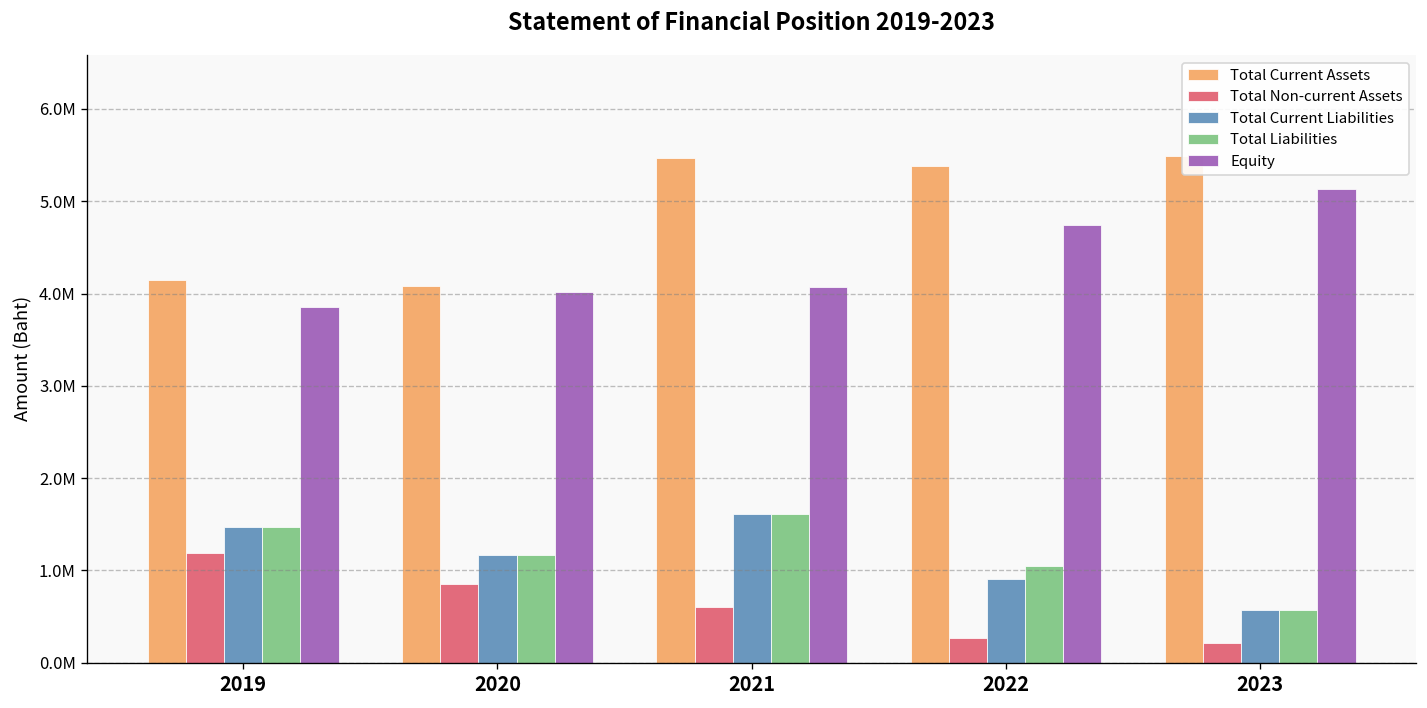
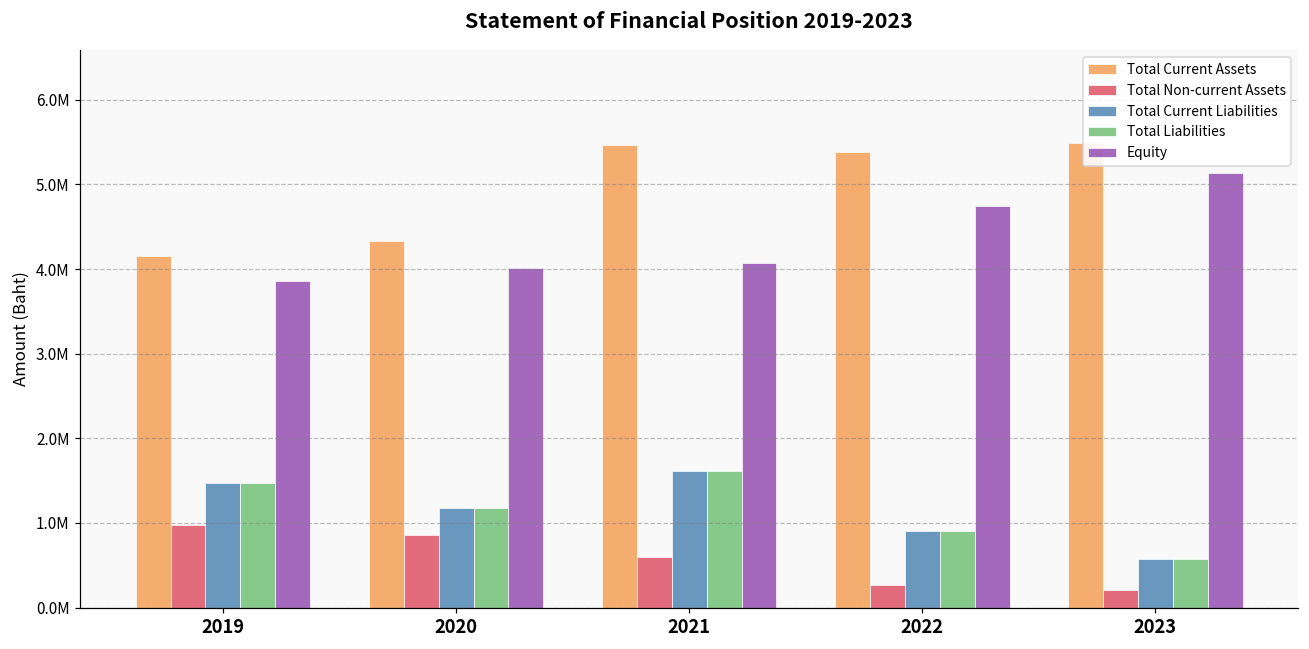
Total Non-current Assets, 2019: 1200000 -> 1000000
Total Current Assets, 2020: 4100000 -> 4300000
Total Liabilities, 2022: 1000000 -> 900000
